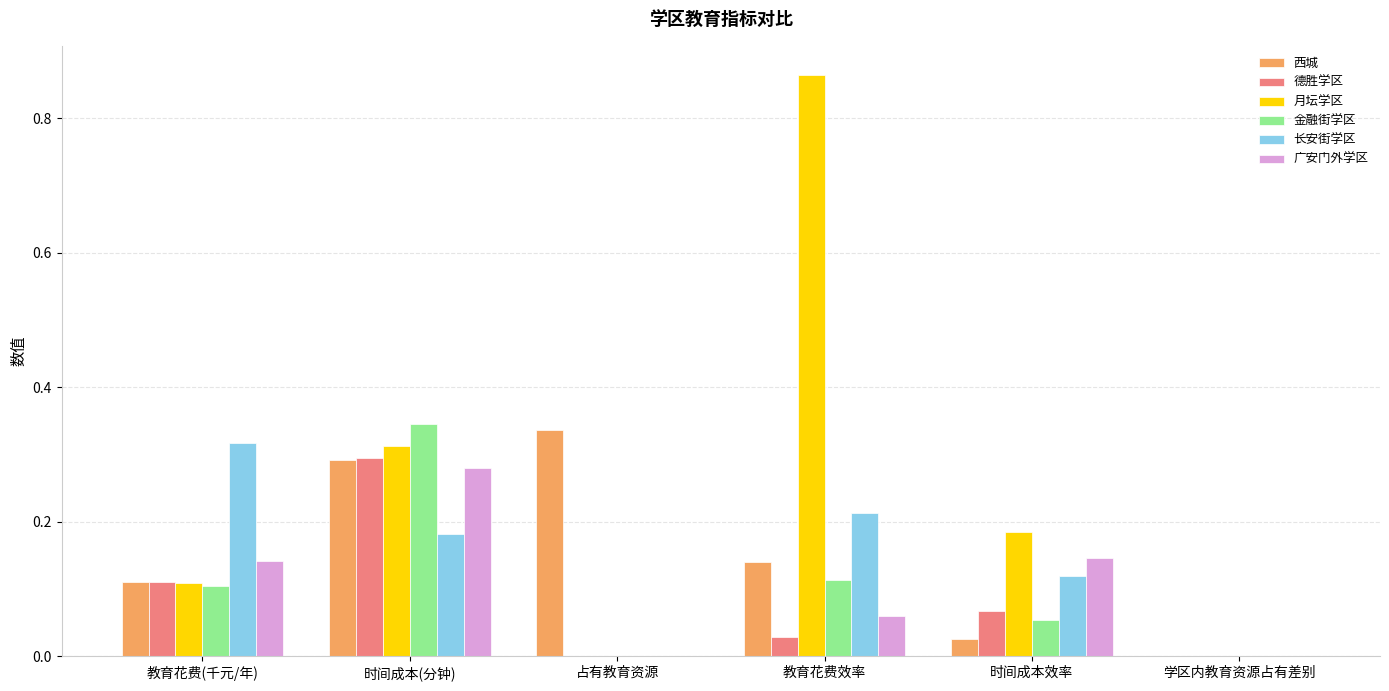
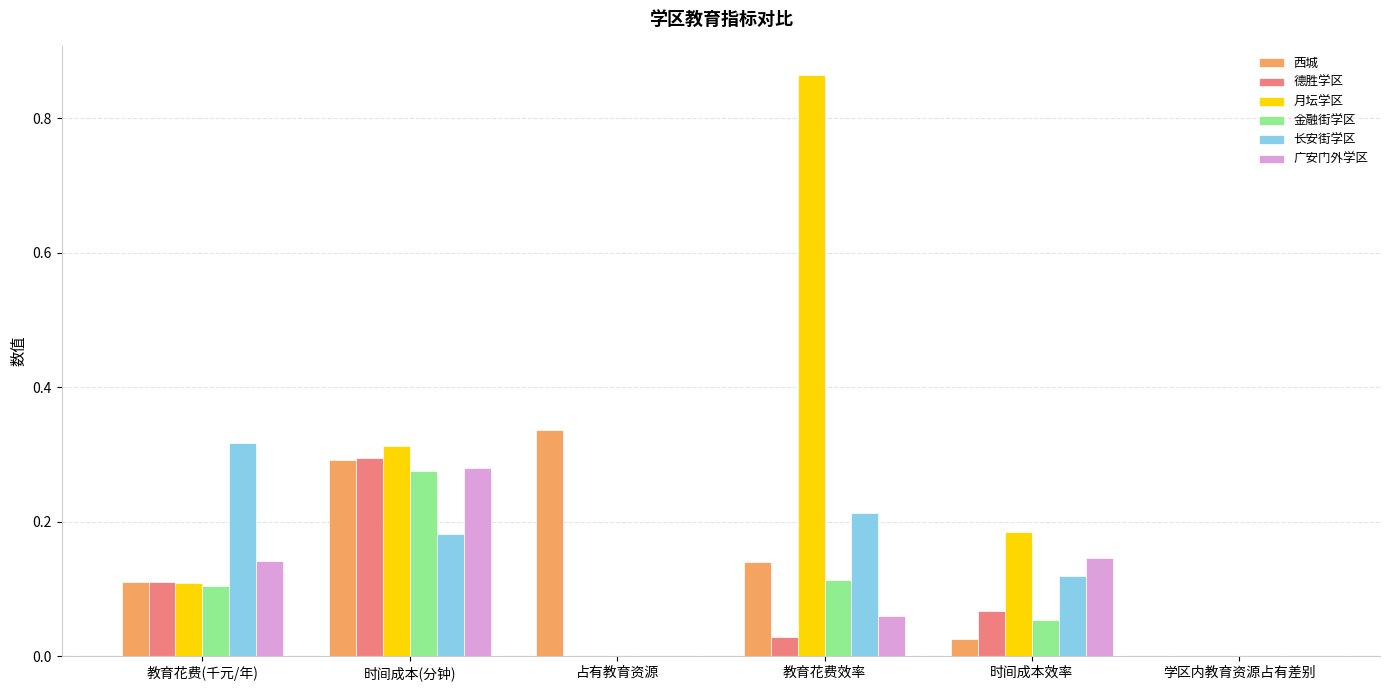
金融街学区, 时间成本(分钟): 0.35 -> 0.28
